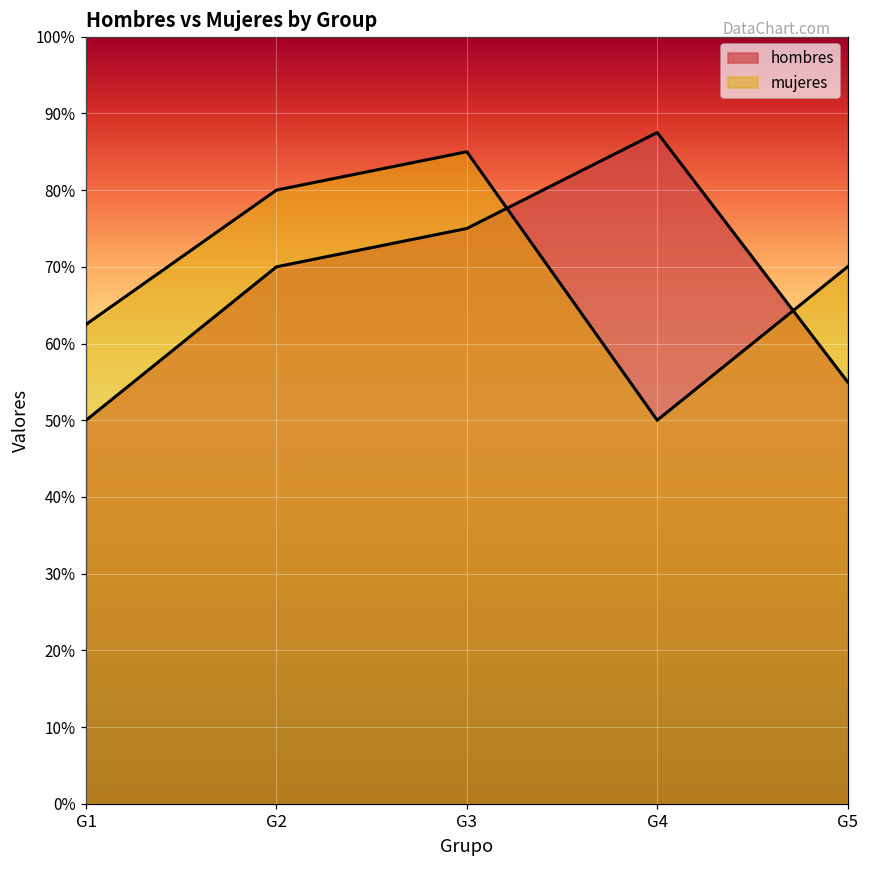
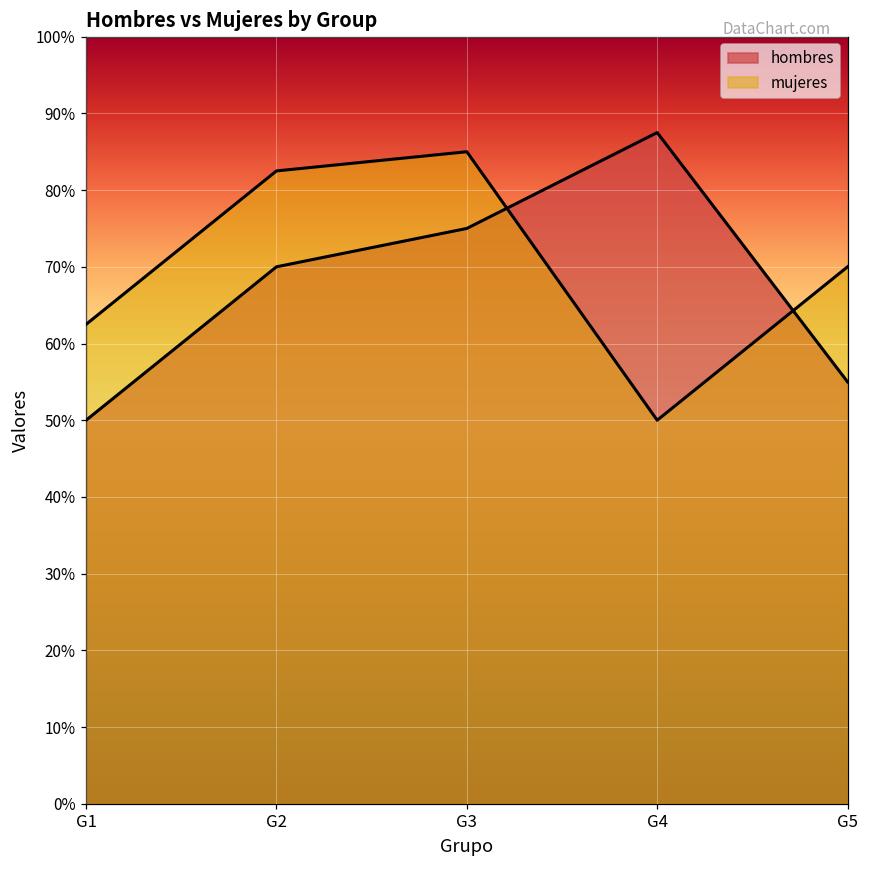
mujeres, G2: 80% -> 83%
